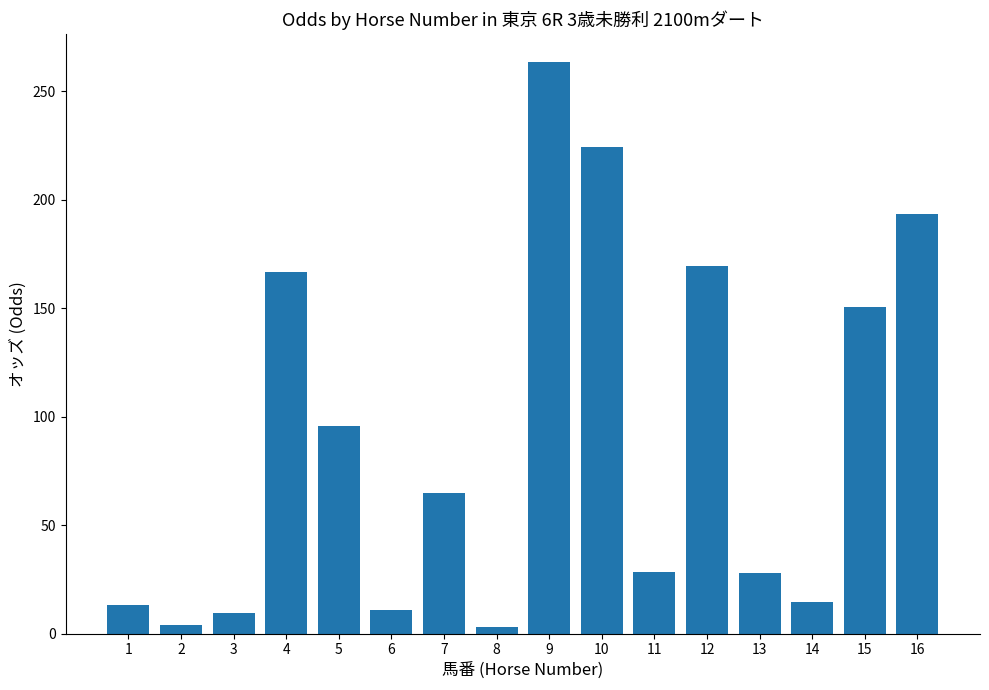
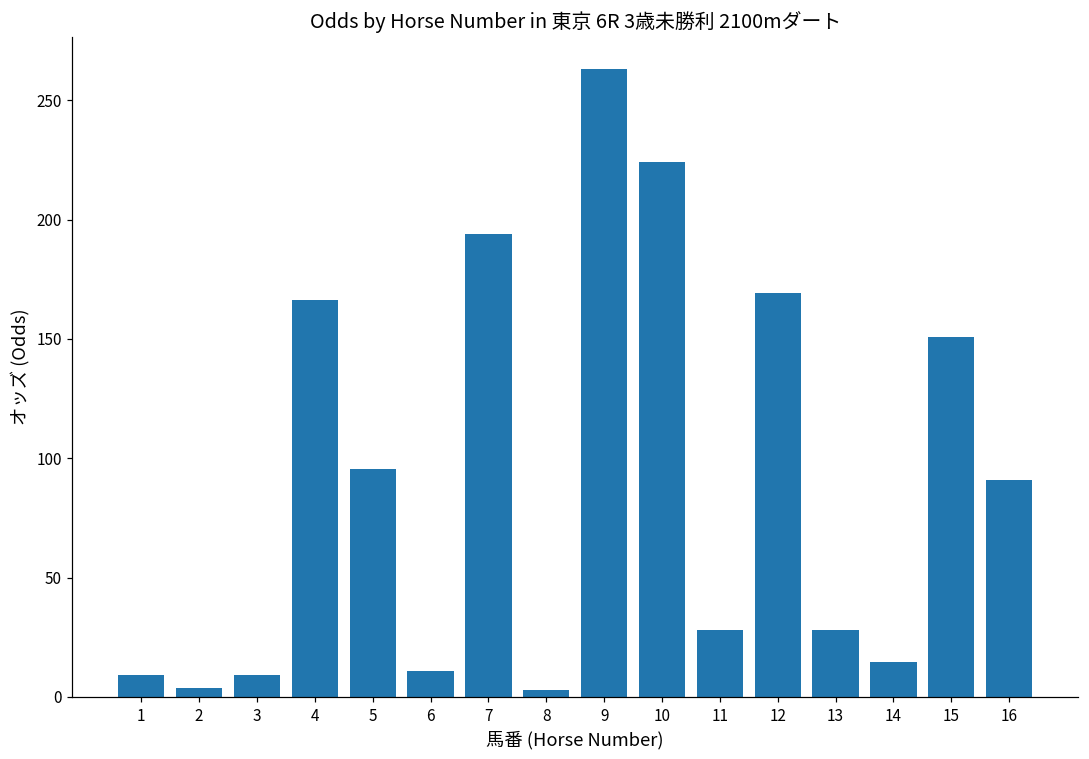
1: 13 -> 9
7: 65 -> 194
16: 193 -> 91
